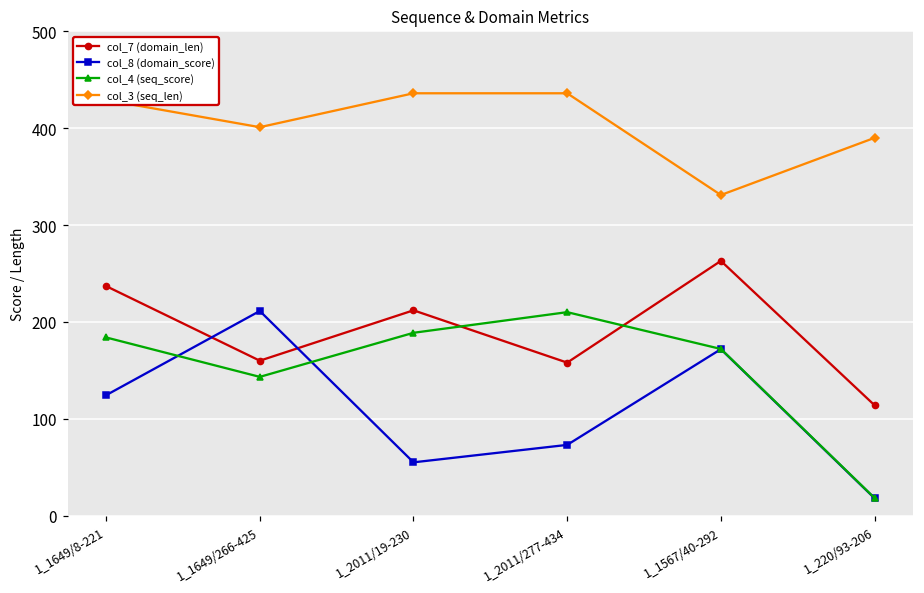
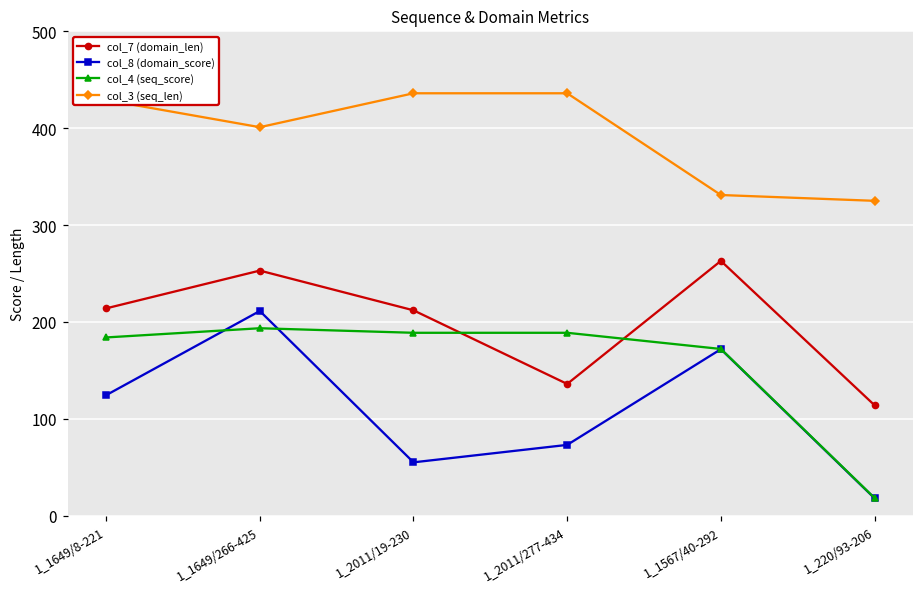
col_7 (domain_len), 1_1649/8-221: 240 -> 210
col_7 (domain_len), 1_1649/266-425: 160 -> 250
col_4 (seq_score), 1_1649/266-425: 140 -> 190
col_7 (domain_len), 1_2011/277-434: 160 -> 140
col_4 (seq_score), 1_2011/277-434: 210 -> 190
col_3 (seq_len), 1_220/93-206: 390 -> 330
